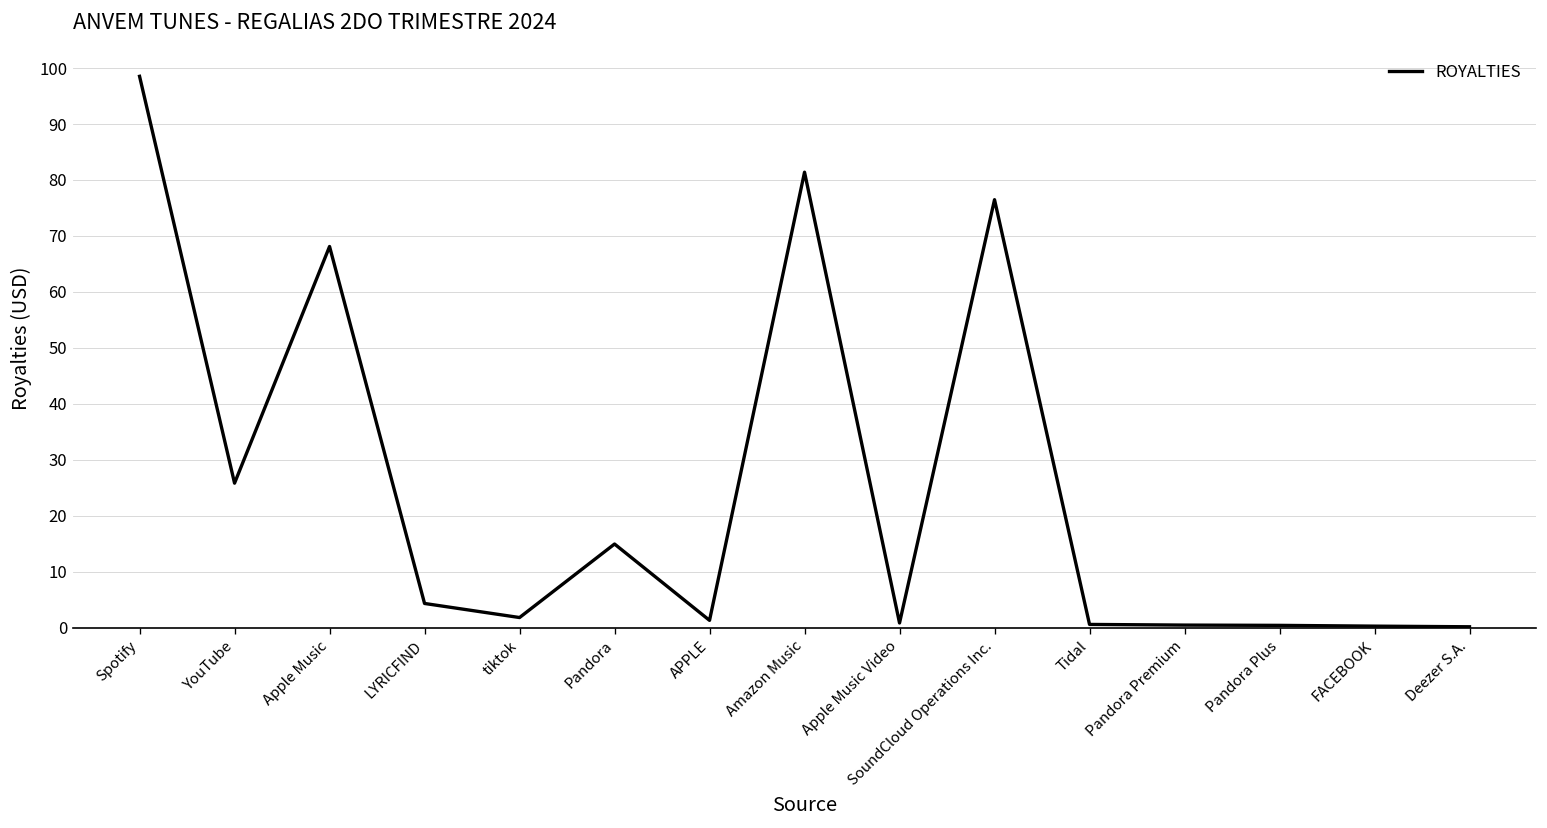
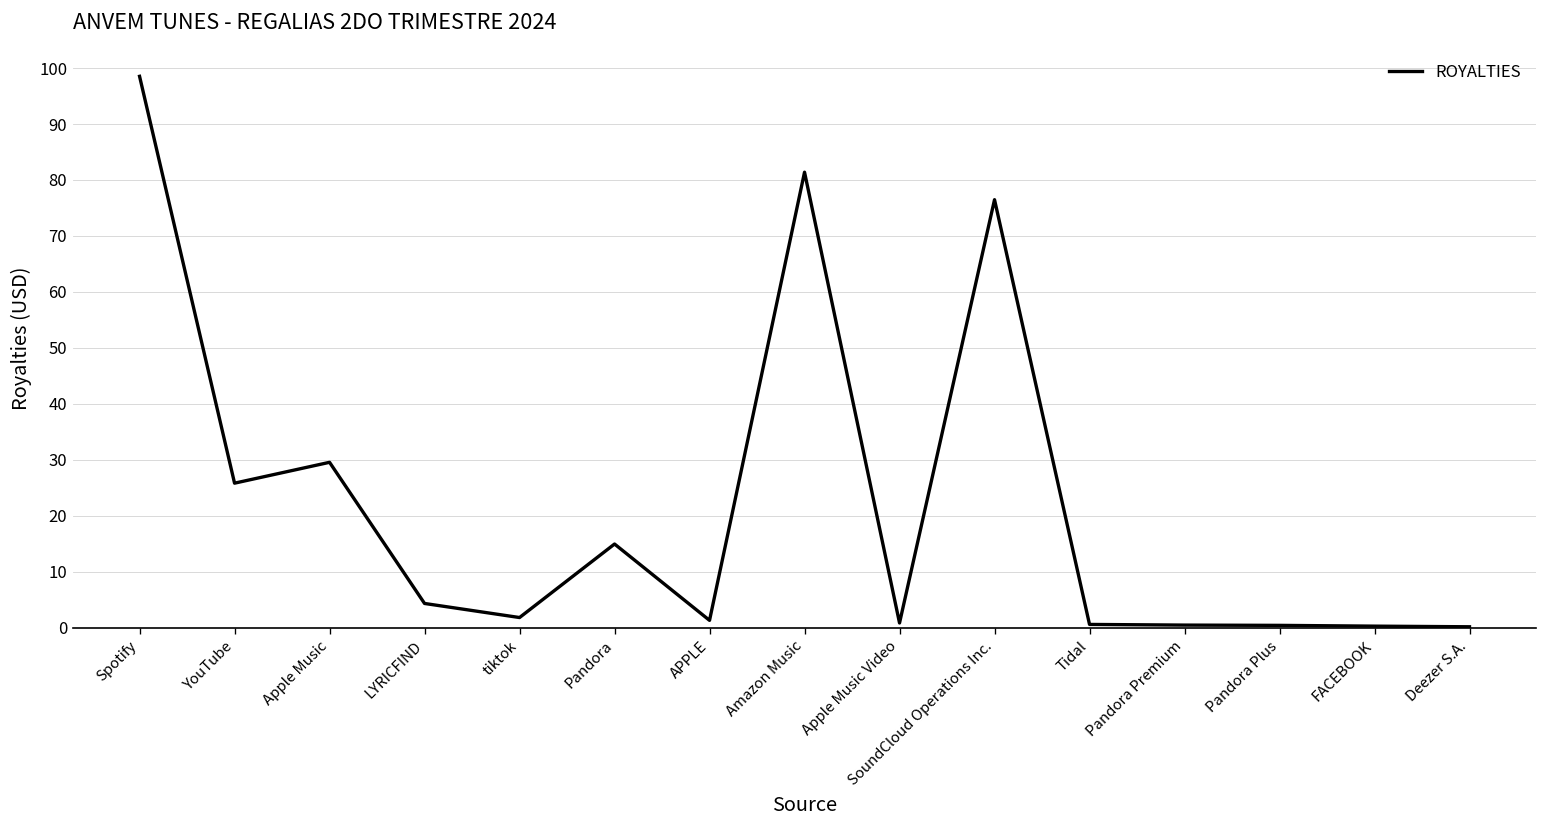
Apple Music: 68 -> 30
